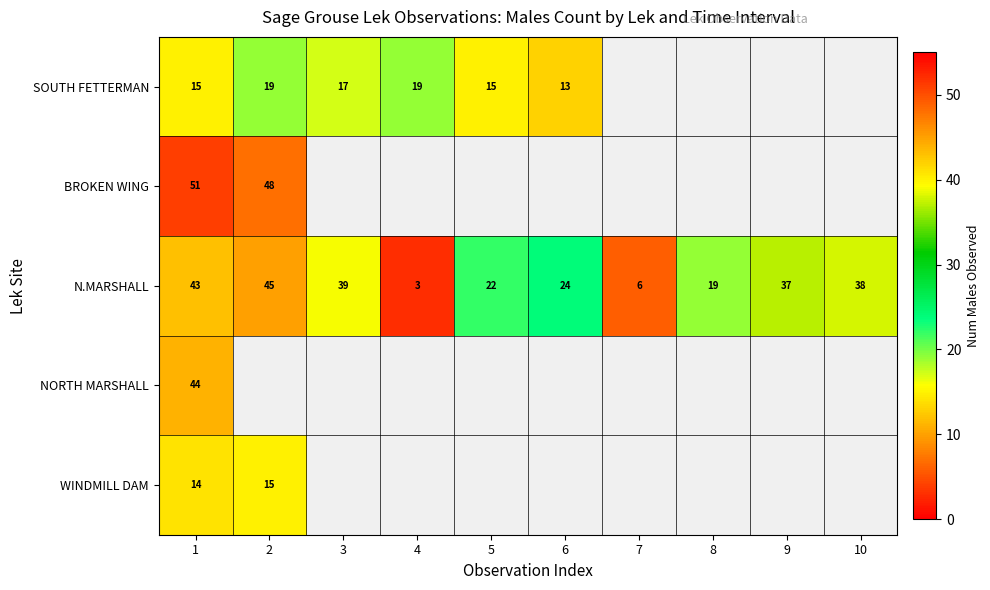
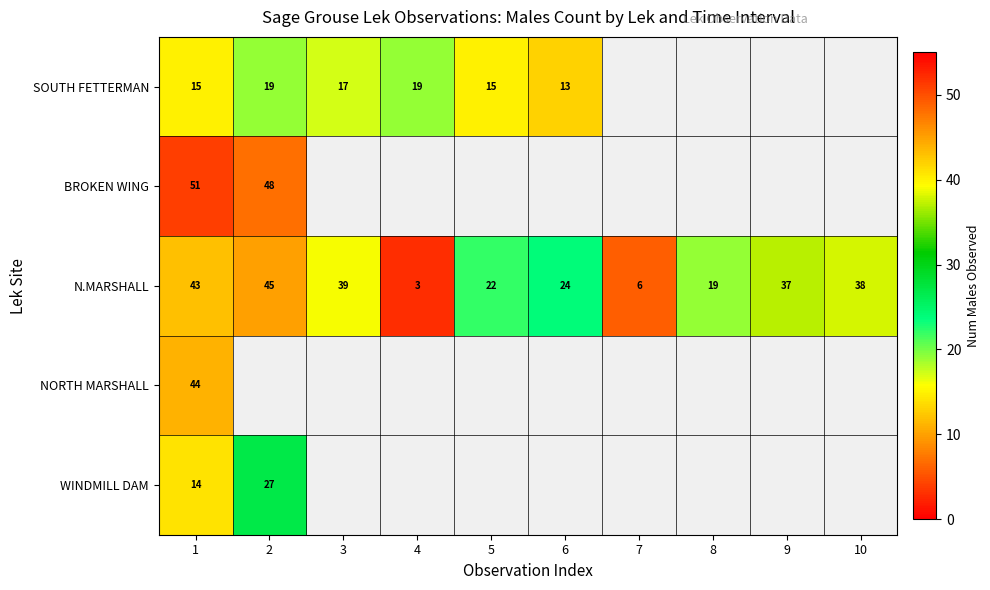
WINDMILL DAM, 2: 15 -> 27
